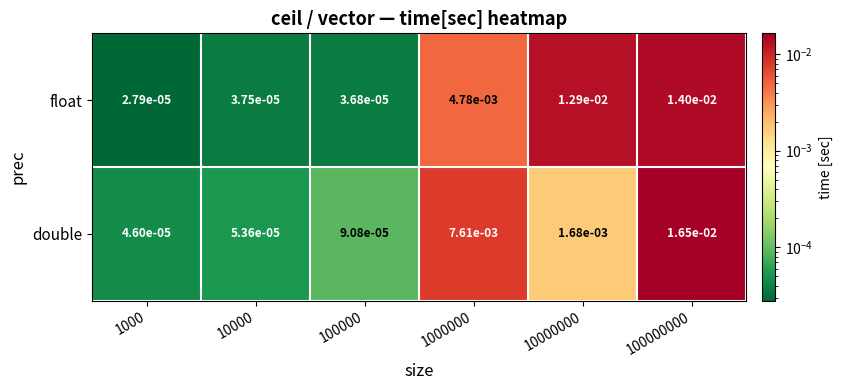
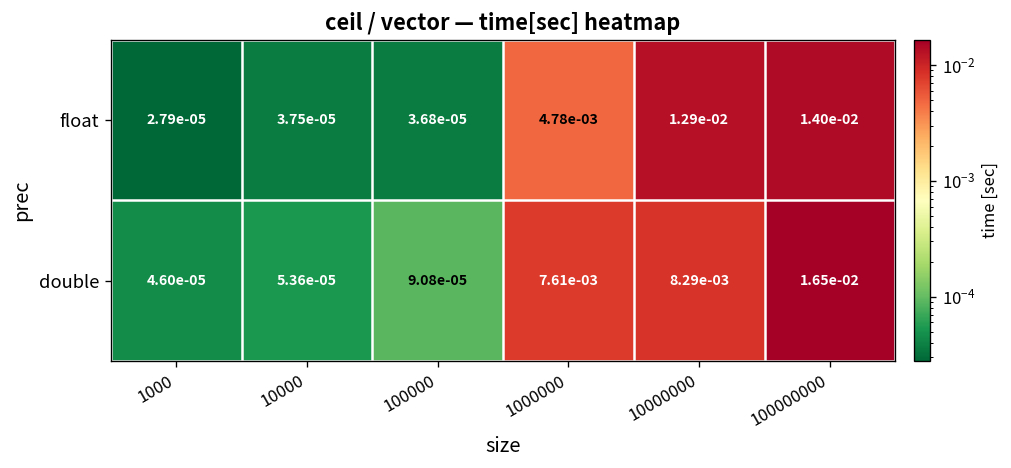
double, 10000000: 1.68e-03 -> 8.29e-03
